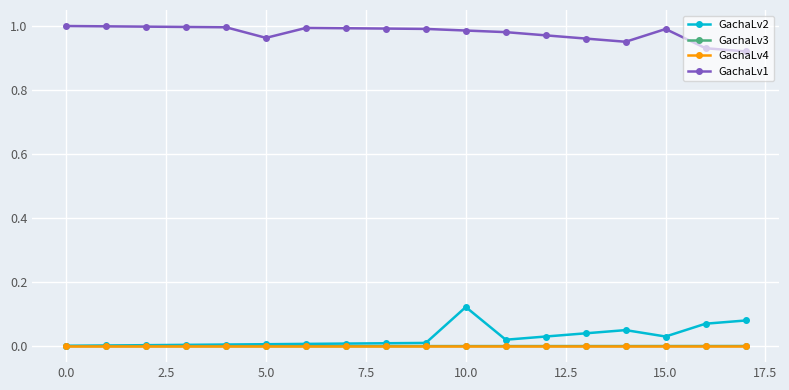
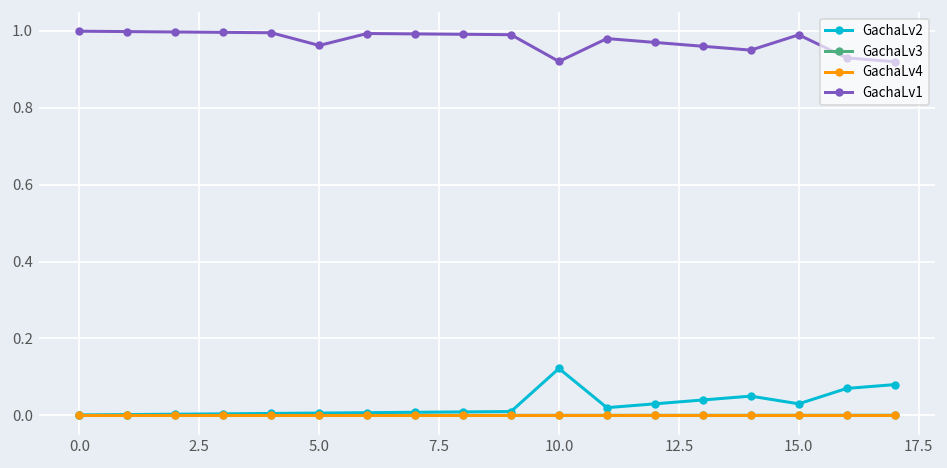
GachaLv1, 10.0: 0.98 -> 0.92
